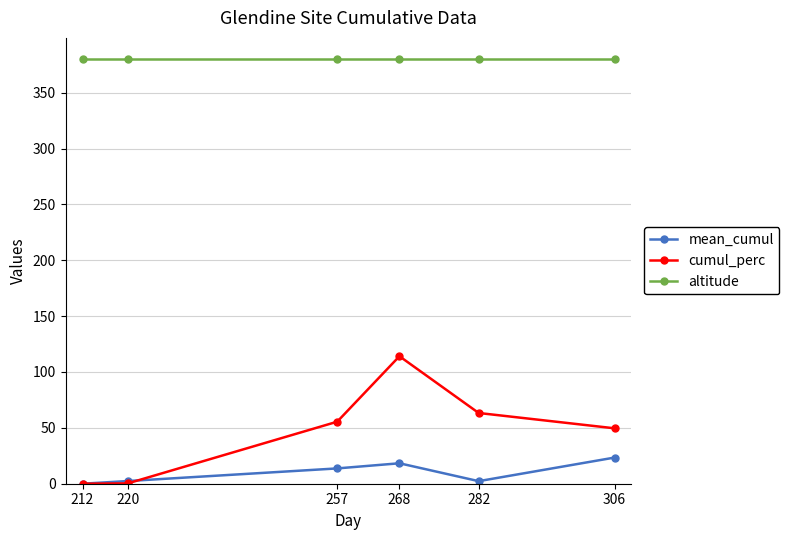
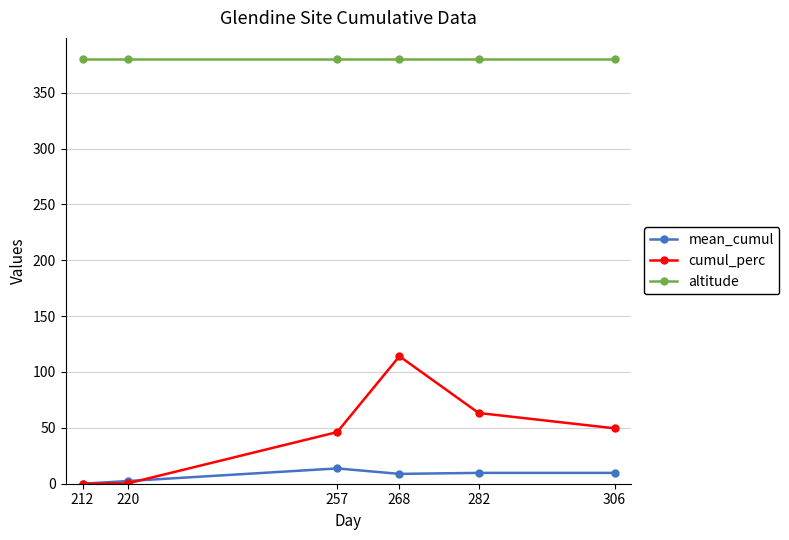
cumul_perc, 257: 56 -> 46
mean_cumul, 268: 18 -> 9
mean_cumul, 282: 2 -> 10
mean_cumul, 306: 23 -> 10
